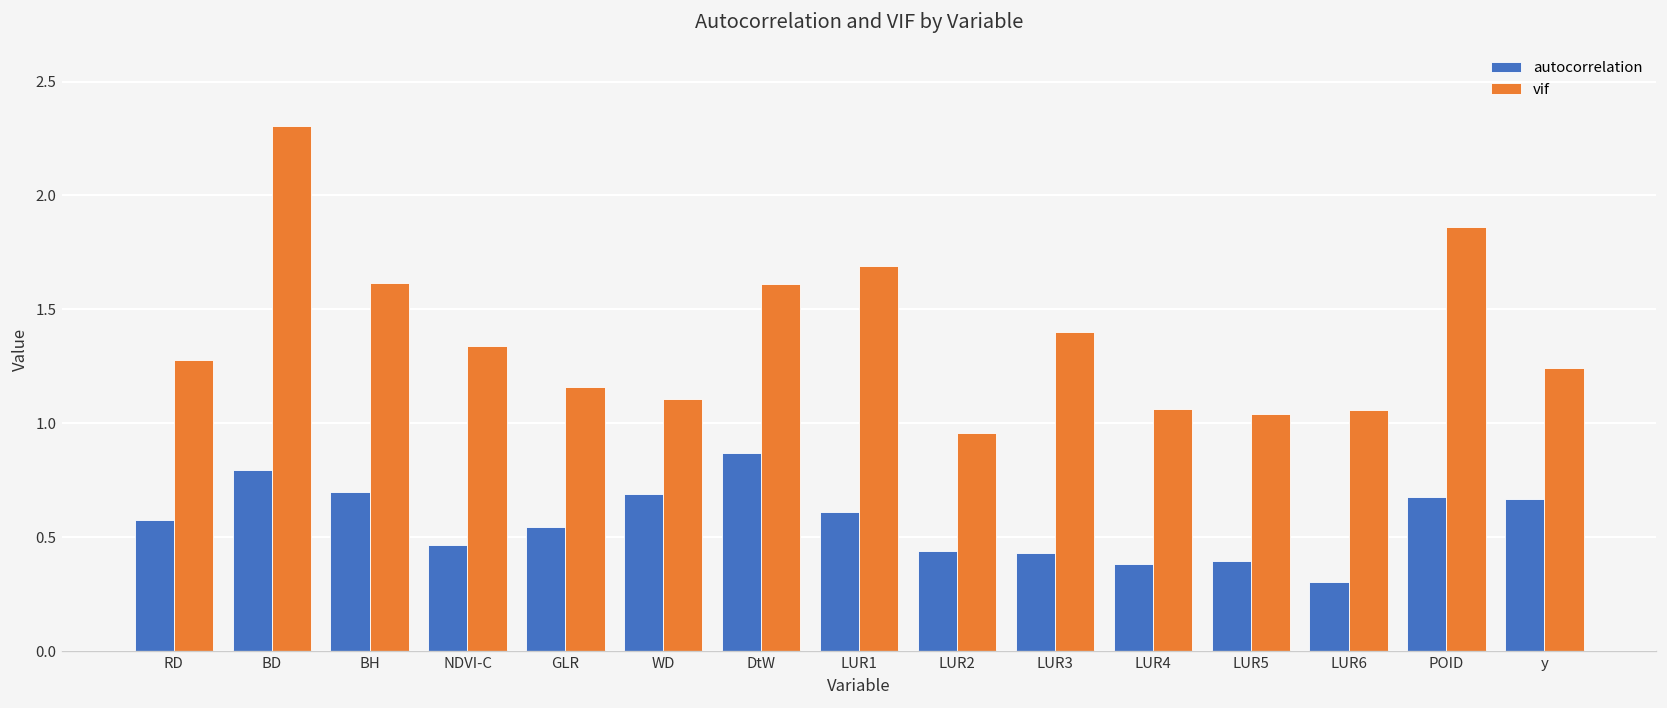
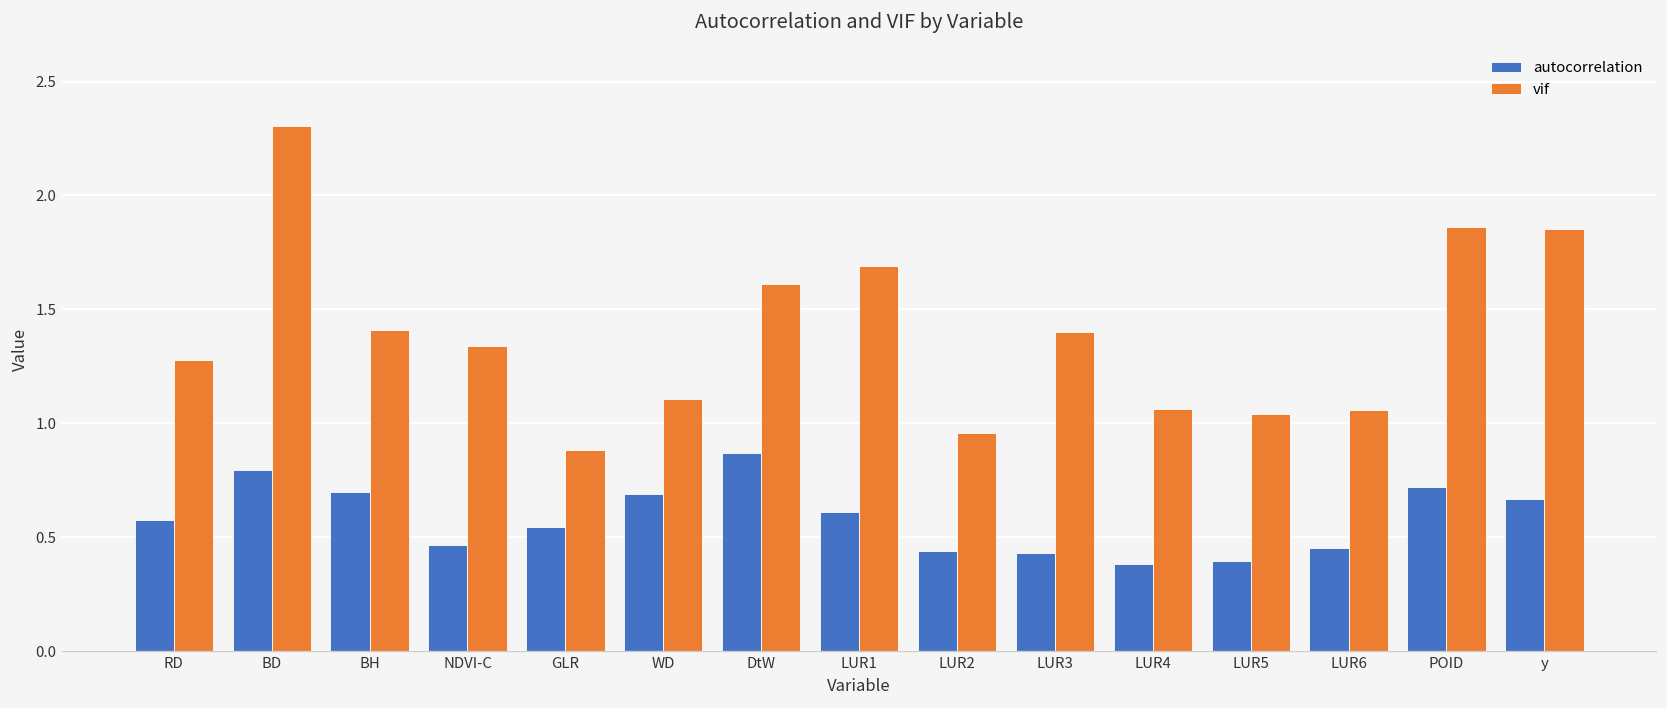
vif, BH: 1.61 -> 1.41
vif, GLR: 1.16 -> 0.88
autocorrelation, LUR6: 0.30 -> 0.45
autocorrelation, POID: 0.68 -> 0.72
vif, y: 1.24 -> 1.85
